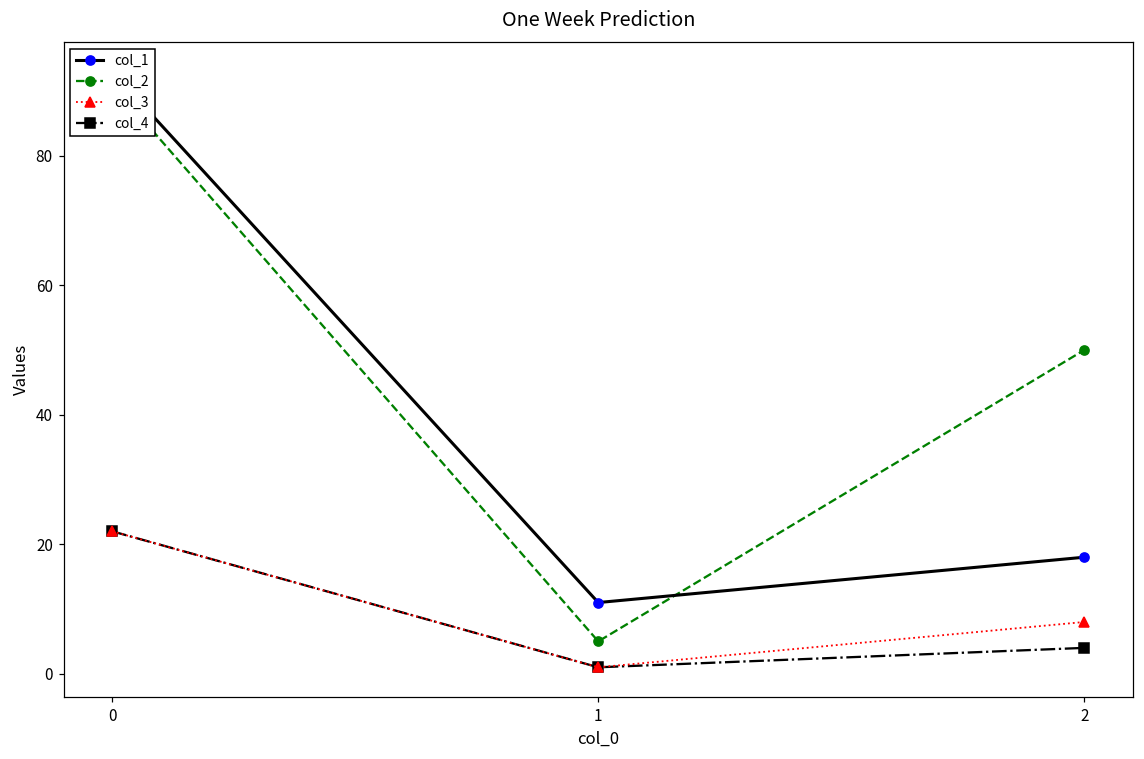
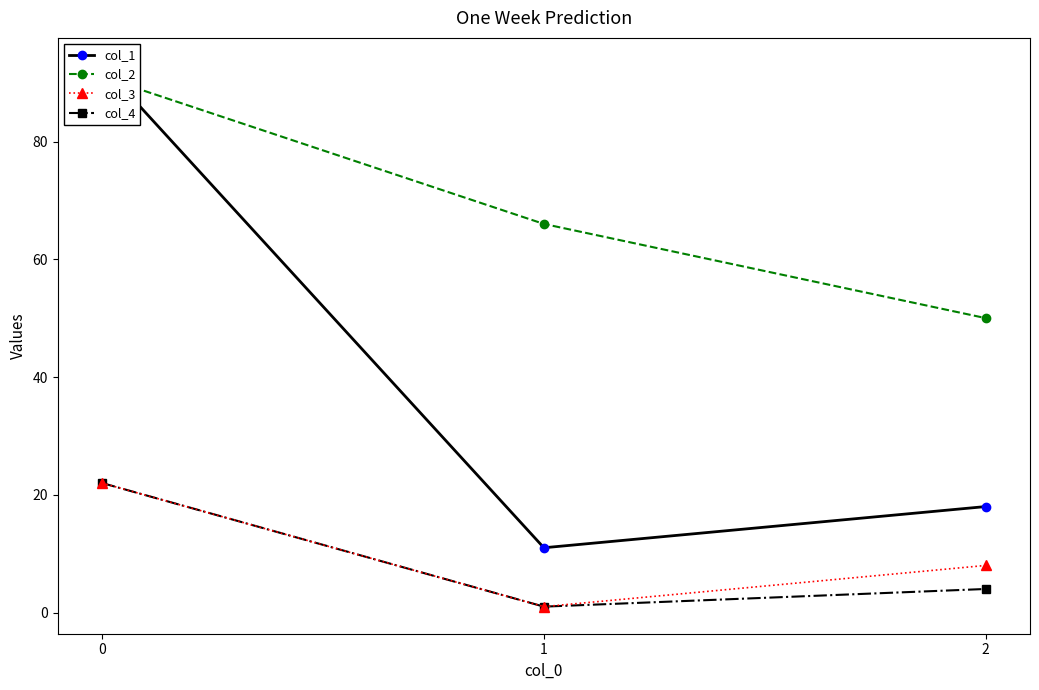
col_2, 1: 5 -> 66
